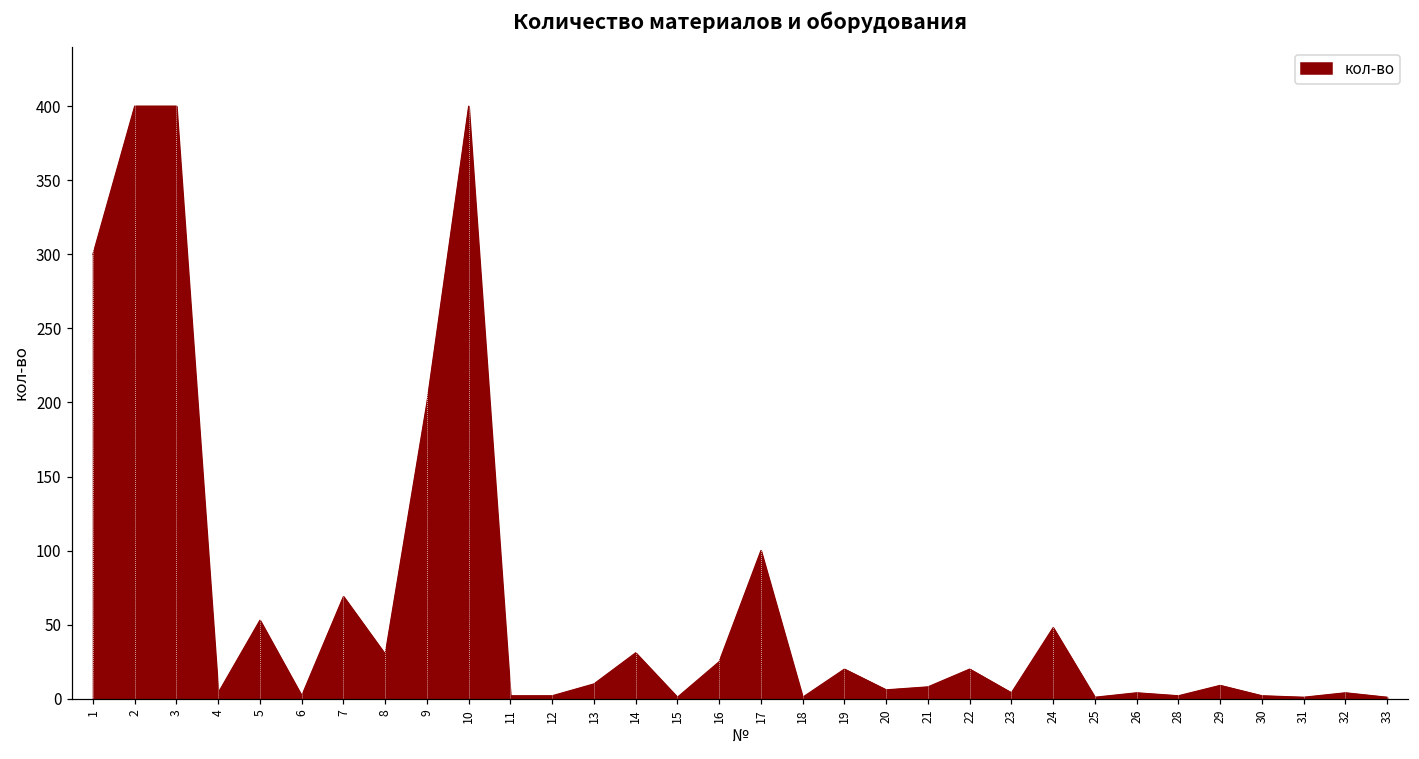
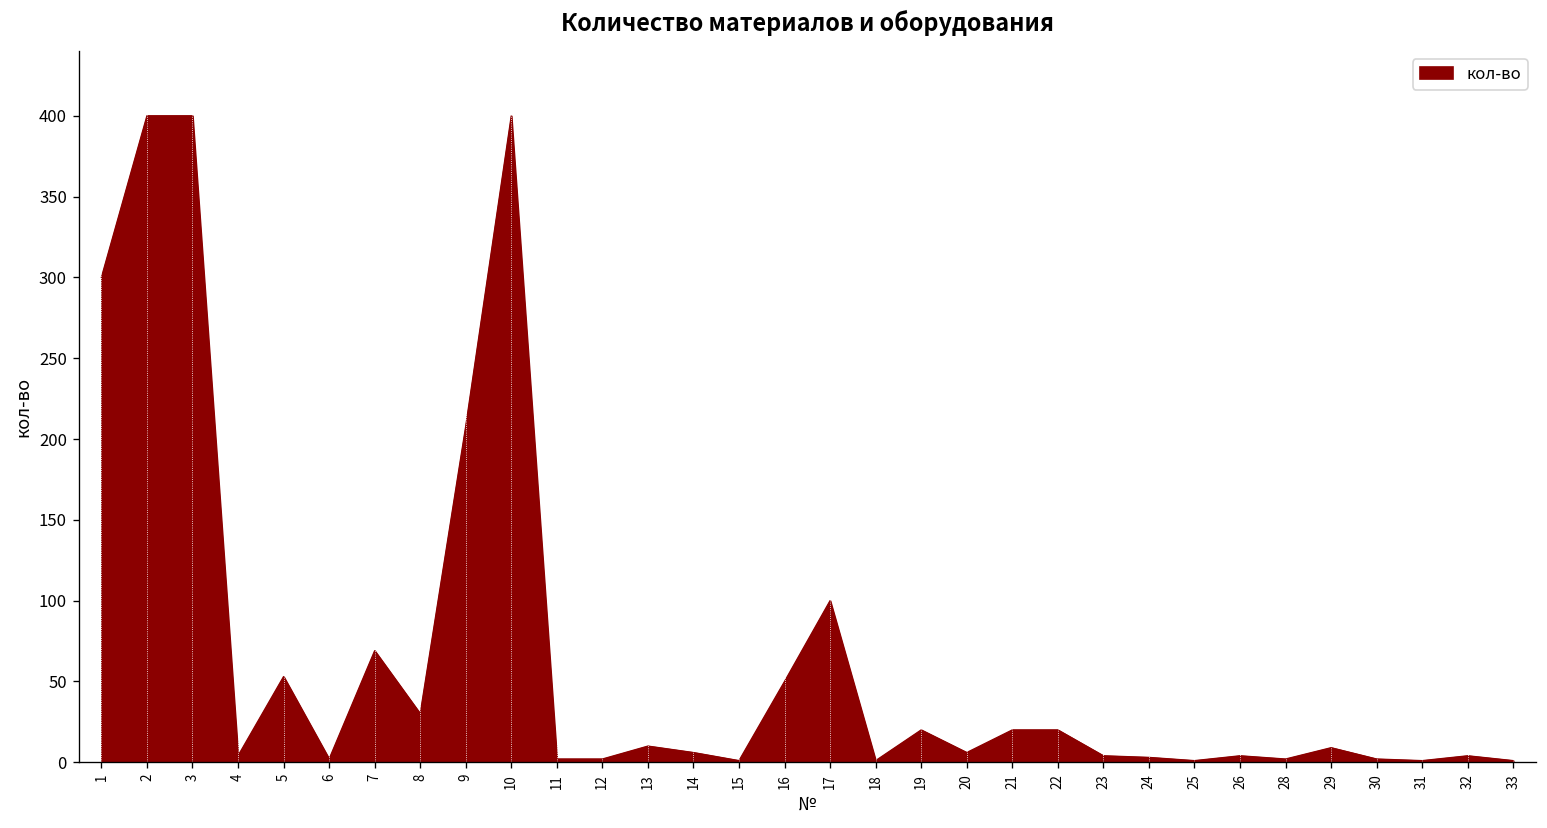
9: 200 -> 208
14: 31 -> 6
16: 25 -> 50
21: 8 -> 20
24: 48 -> 3
